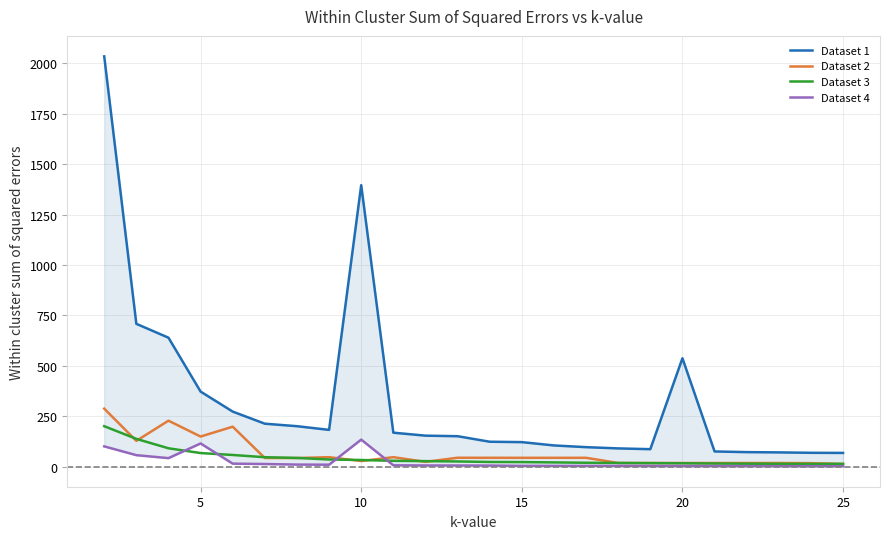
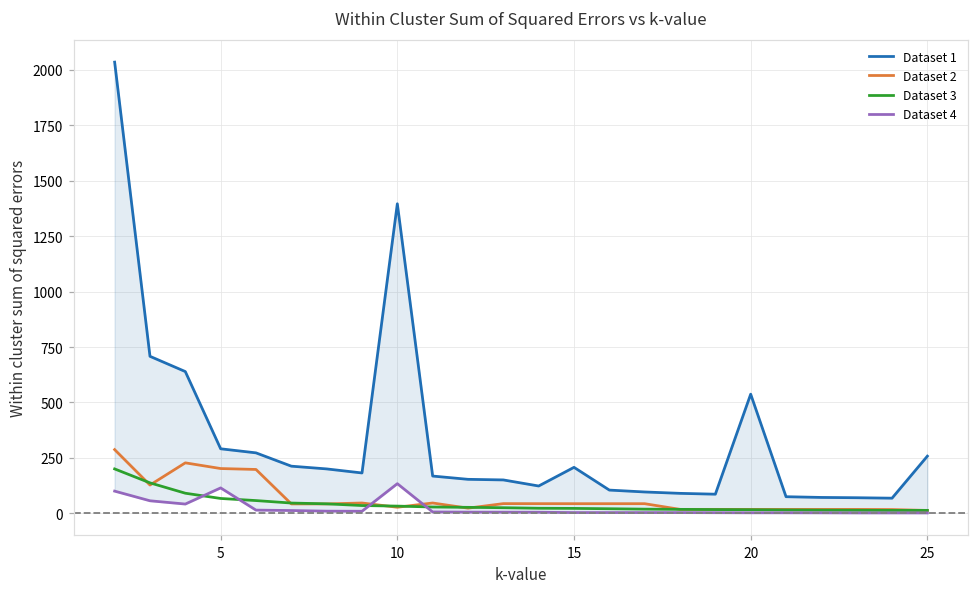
Dataset 1, 5: 370 -> 290
Dataset 2, 5: 150 -> 200
Dataset 1, 15: 120 -> 210
Dataset 1, 25: 70 -> 260
